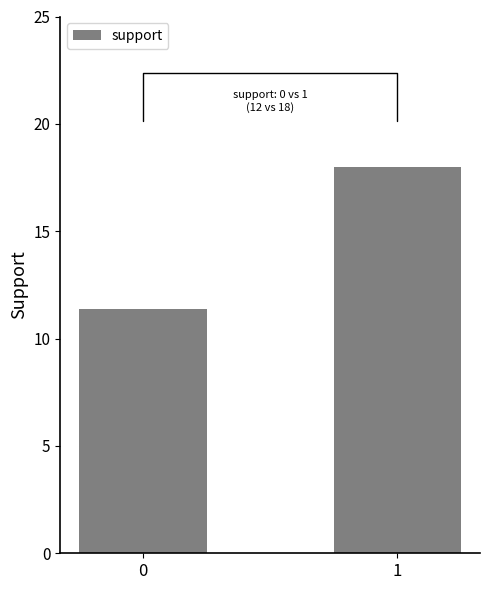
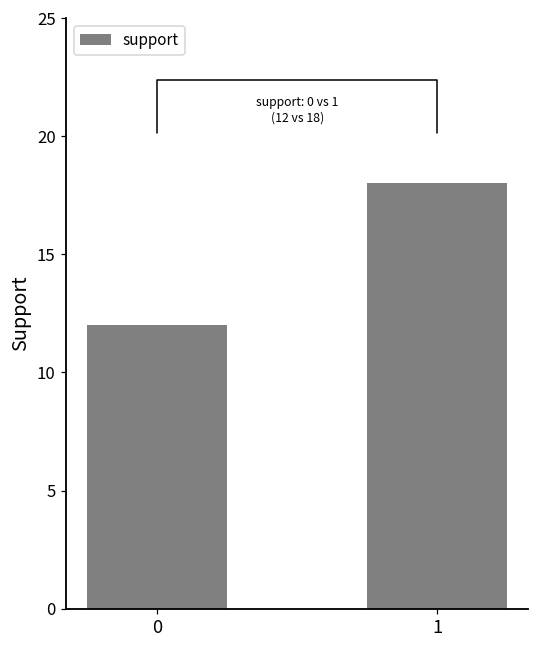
0: 11.4 -> 12.0
